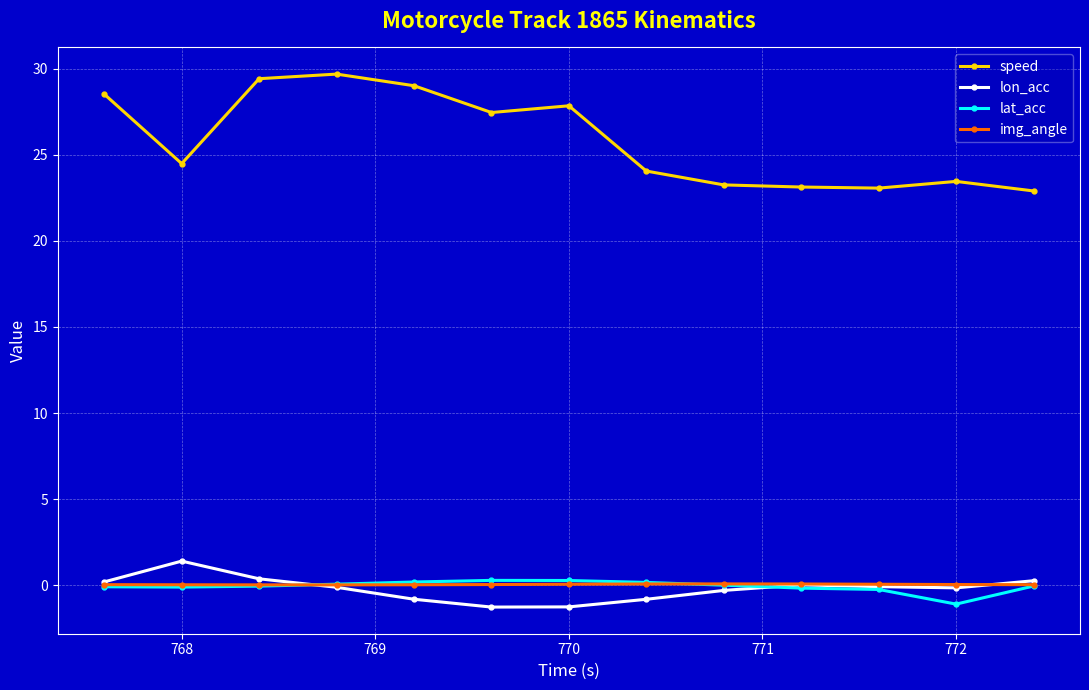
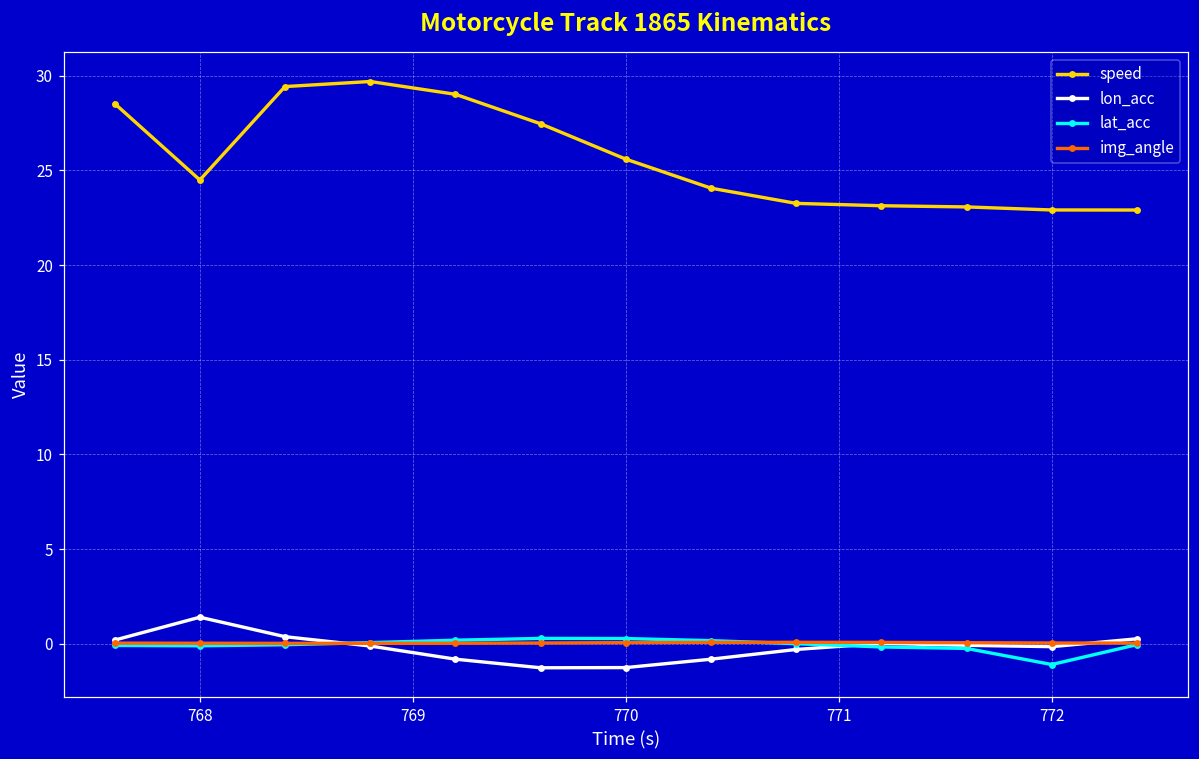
speed, 770: 27.8 -> 25.6
speed, 772: 23.5 -> 22.9
